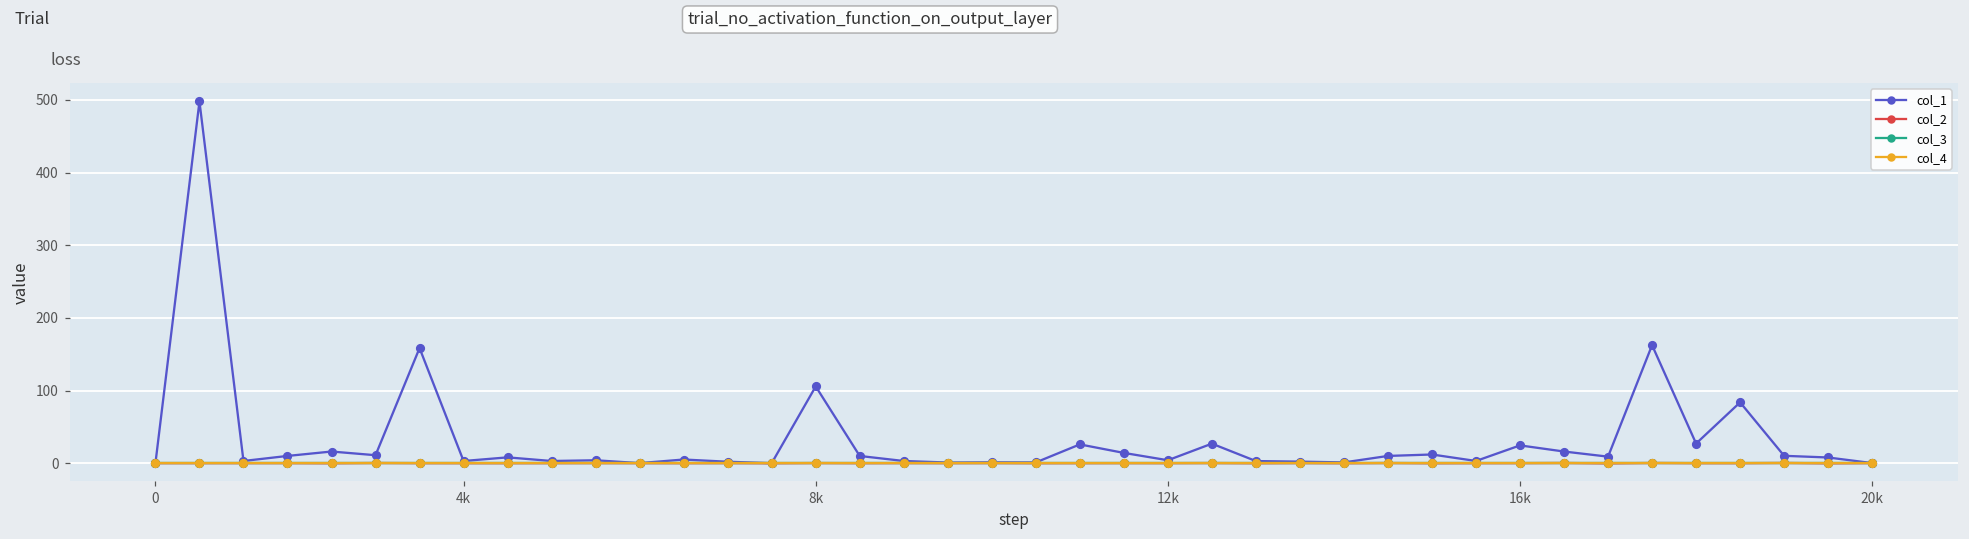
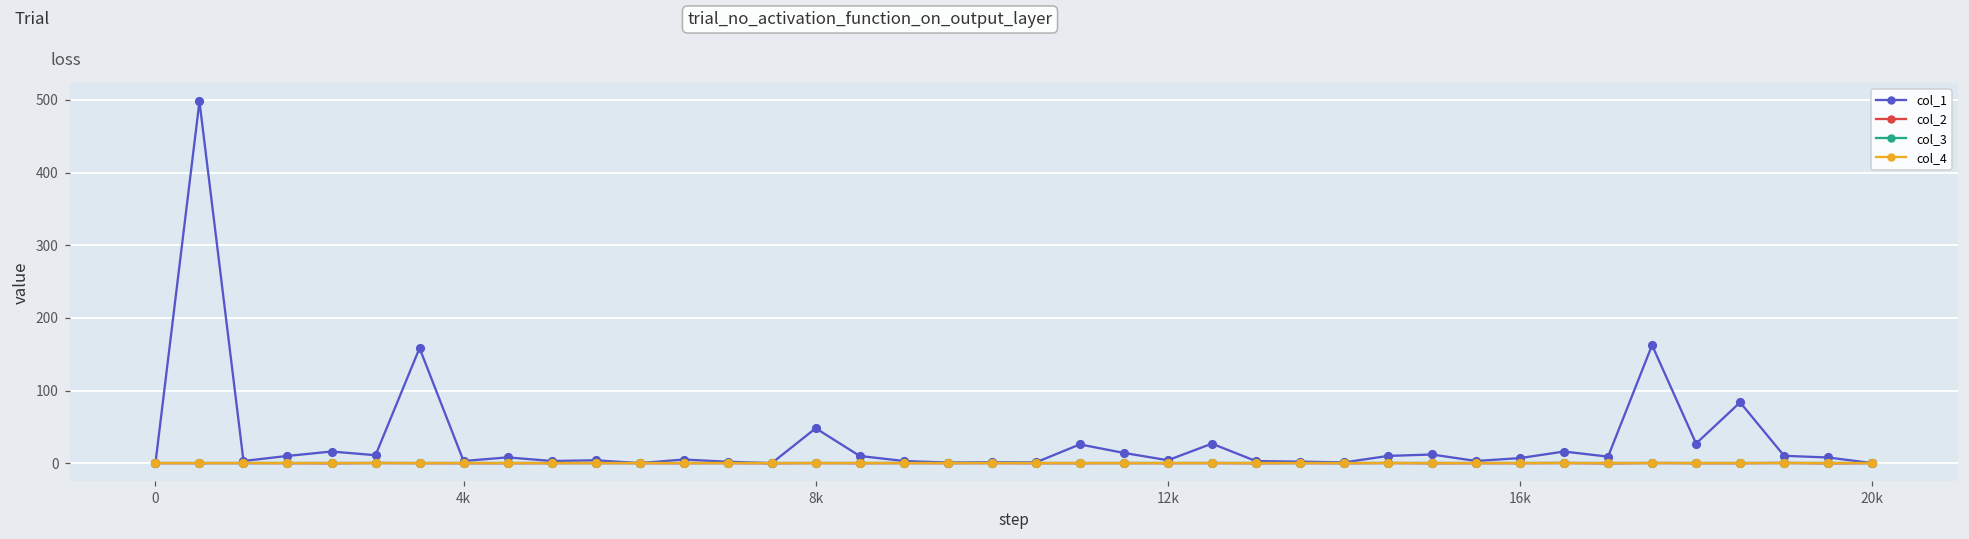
col_1, 8k: 110 -> 50
col_1, 16k: 20 -> 10
